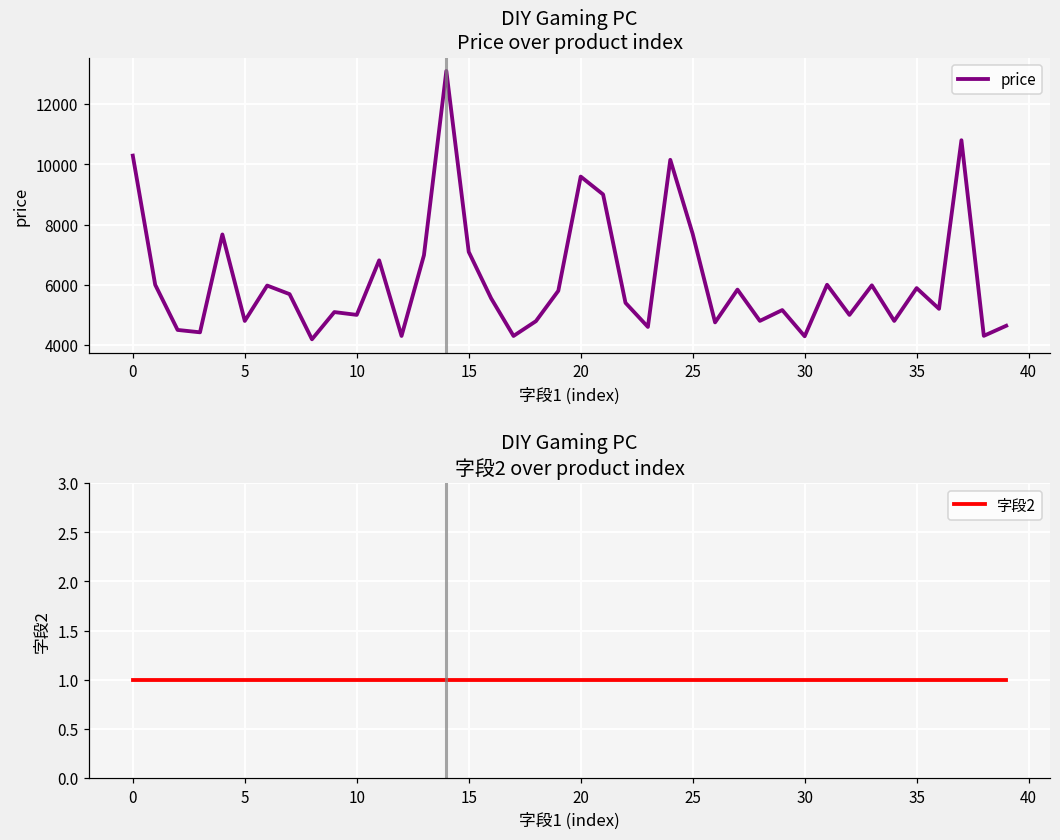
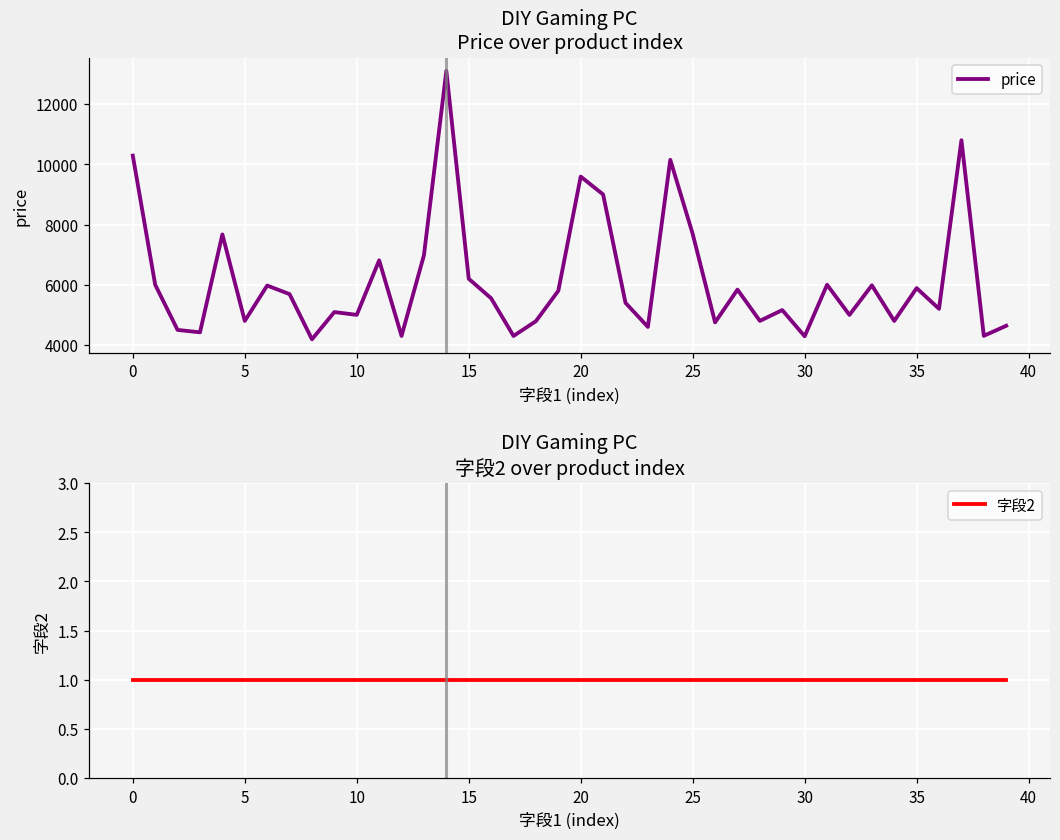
DIY Gaming PC Price over product index, 15: 7100 -> 6200
